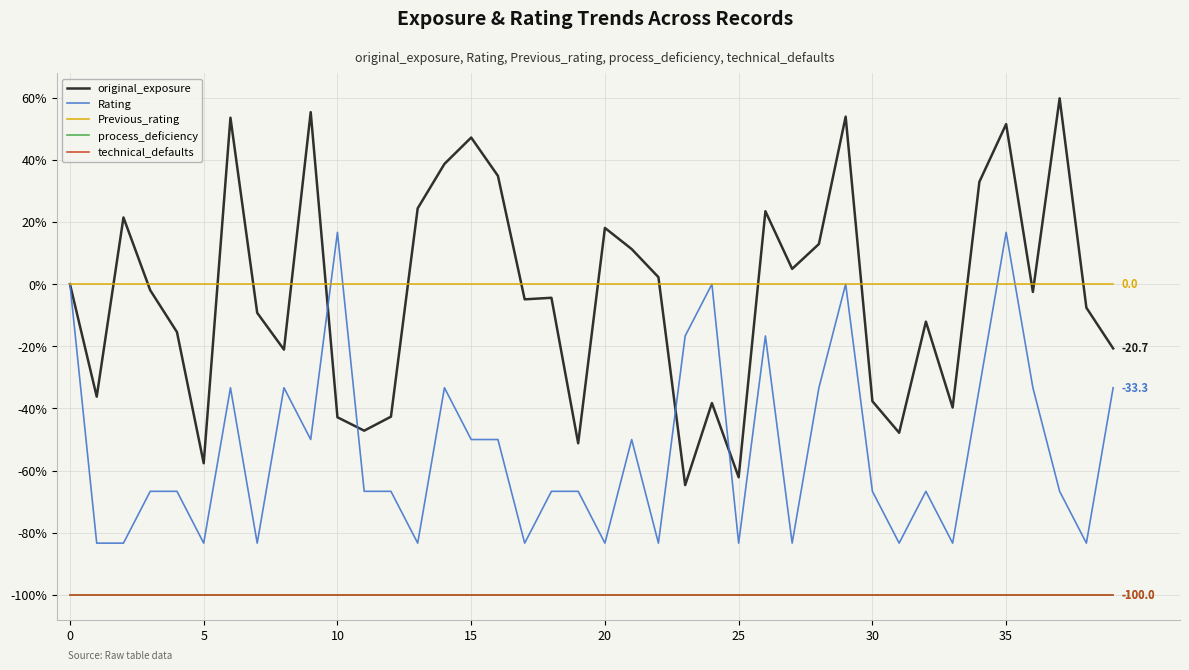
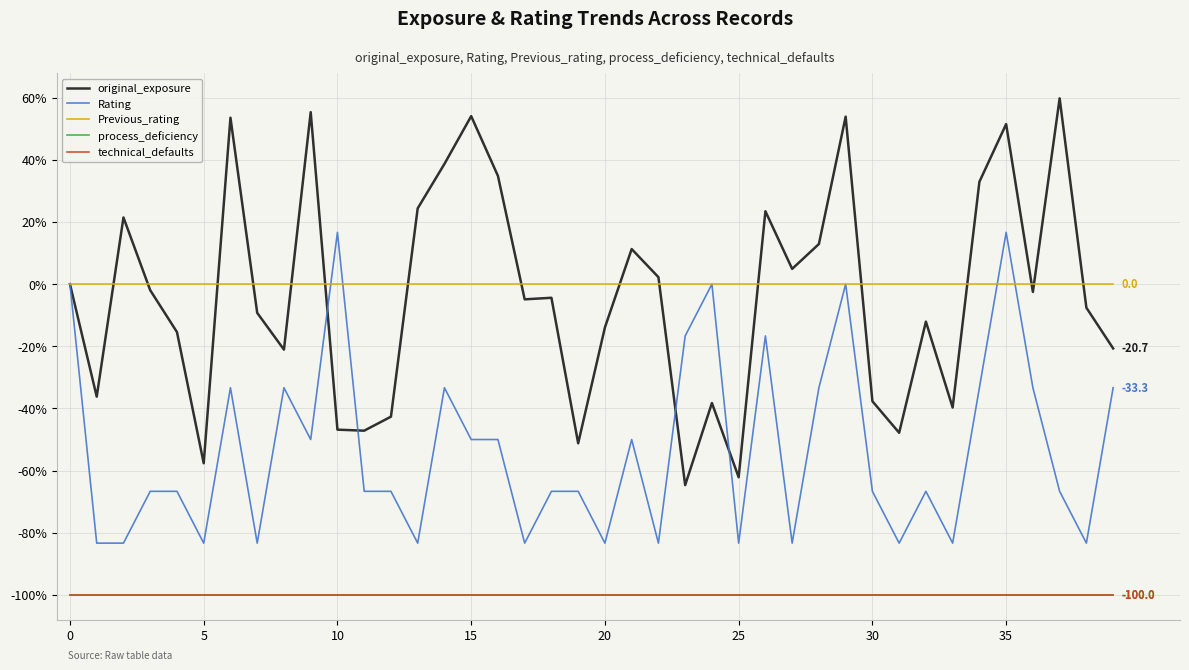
original_exposure, 10: -43% -> -47%
original_exposure, 15: 47% -> 54%
original_exposure, 20: 18% -> -14%
